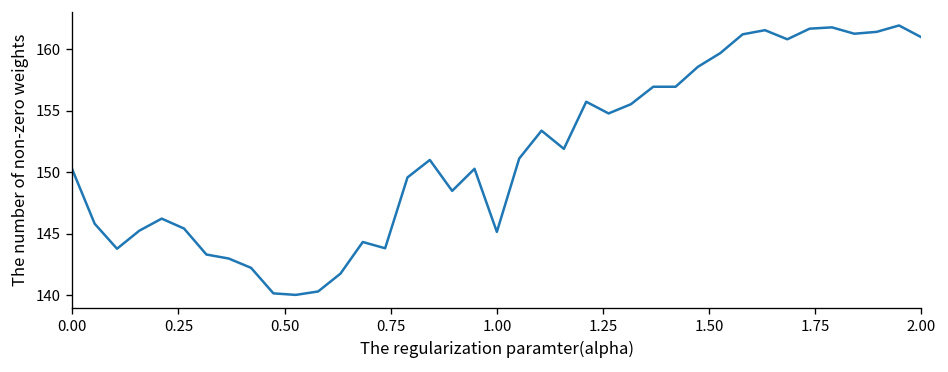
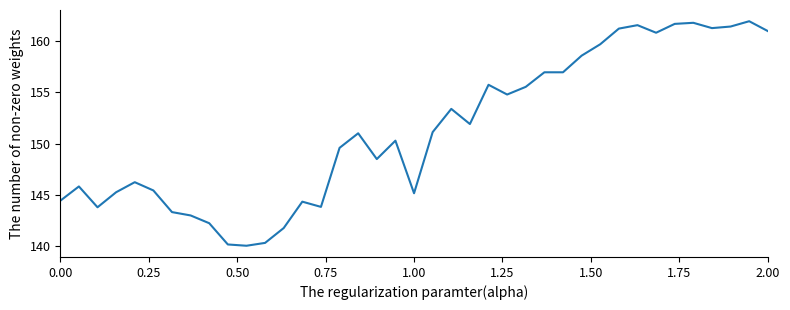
0.00: 150.2 -> 144.4
